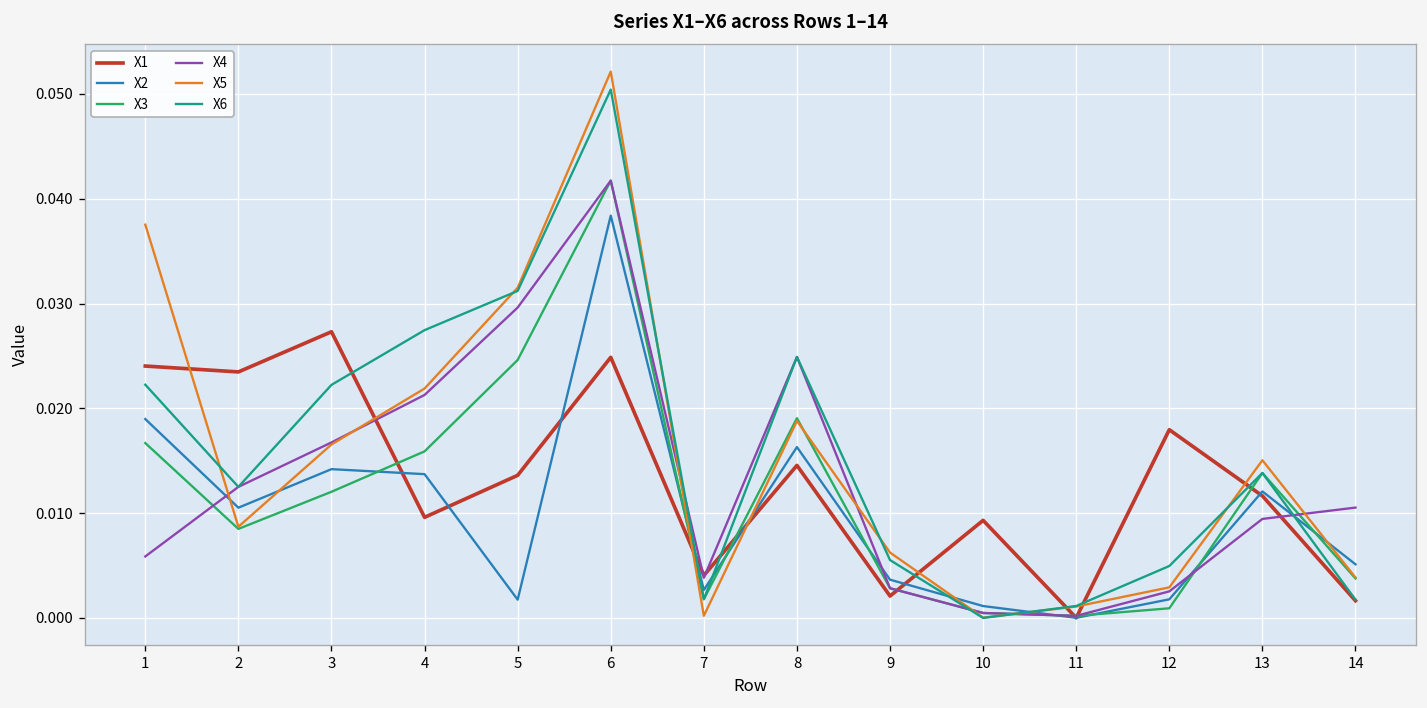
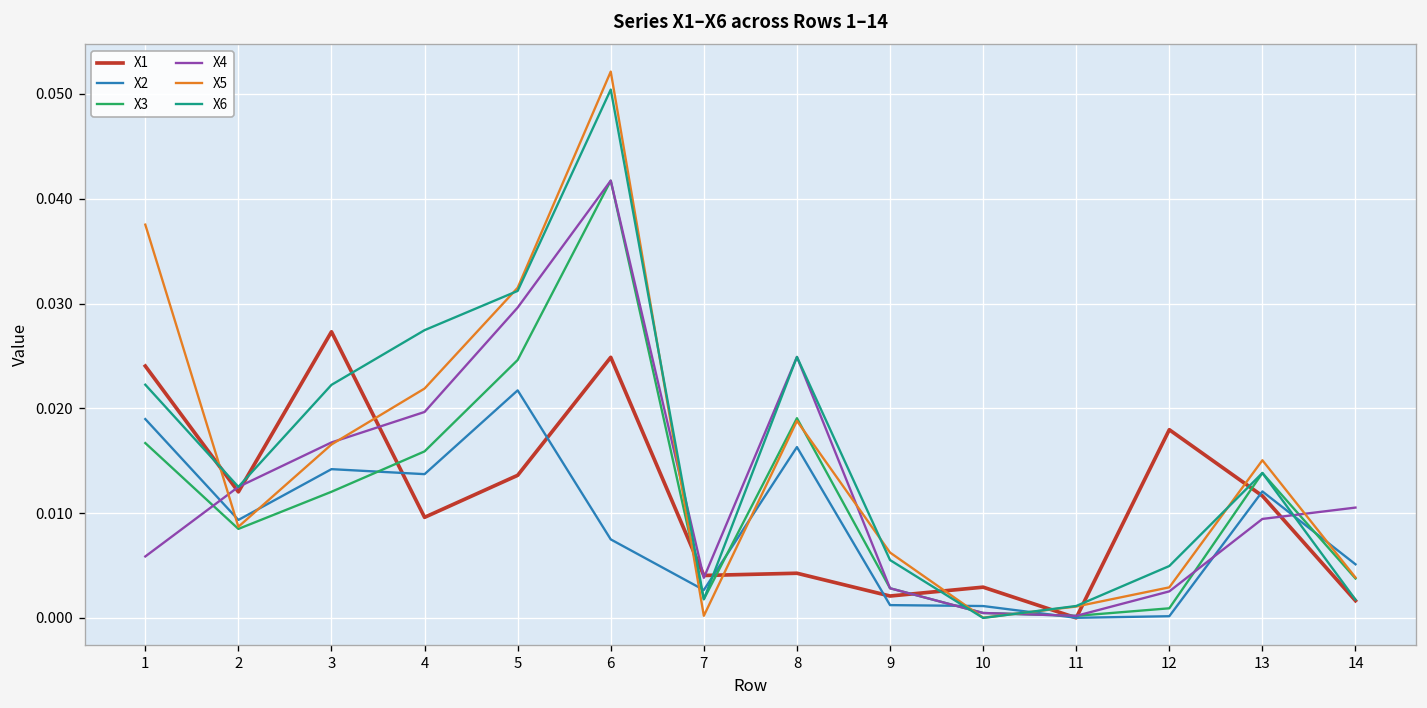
X1, 2: 0.023 -> 0.012
X2, 2: 0.011 -> 0.009
X4, 4: 0.021 -> 0.020
X2, 5: 0.002 -> 0.022
X2, 6: 0.038 -> 0.007
X1, 8: 0.015 -> 0.004
X2, 9: 0.004 -> 0.001
X1, 10: 0.009 -> 0.003
X2, 12: 0.002 -> 0.000
